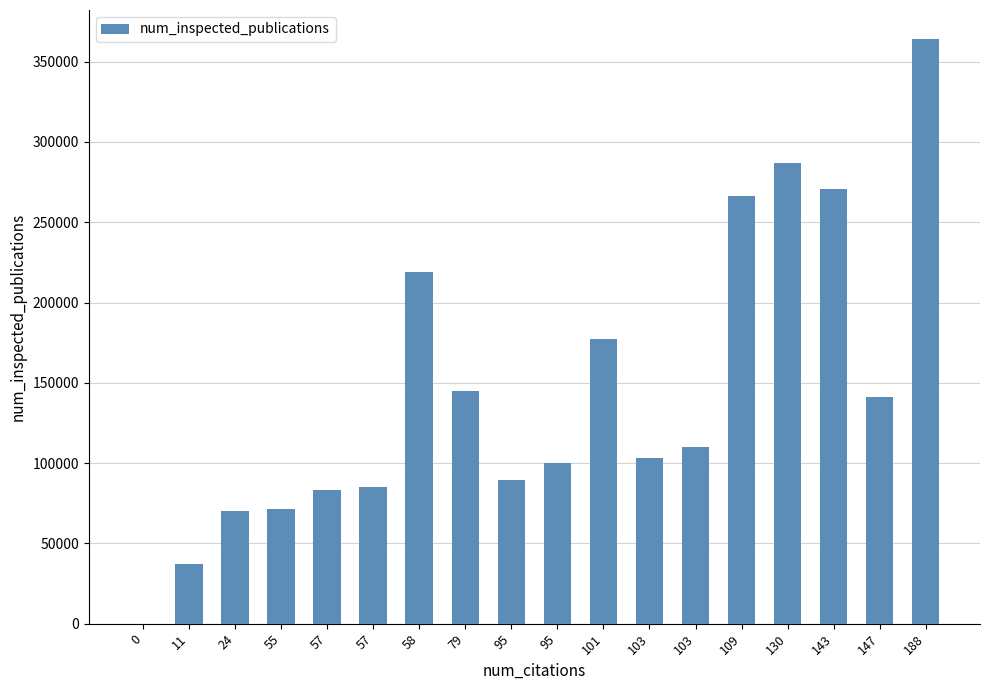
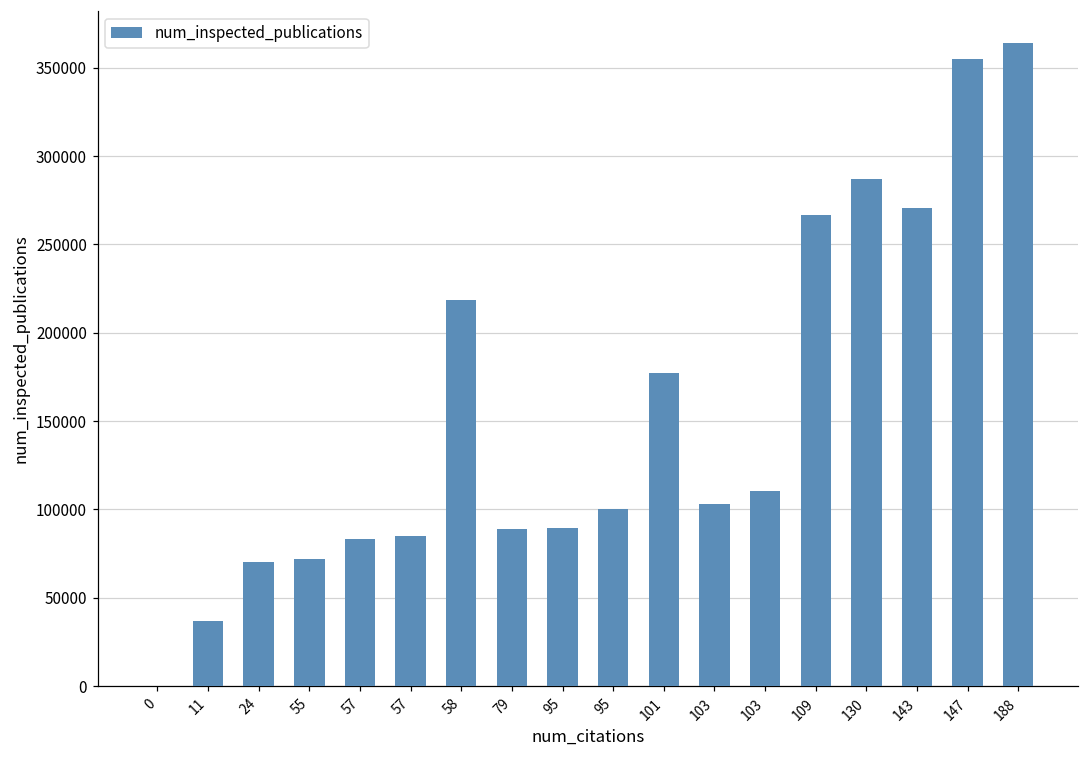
79: 145000 -> 89000
147: 141000 -> 355000
